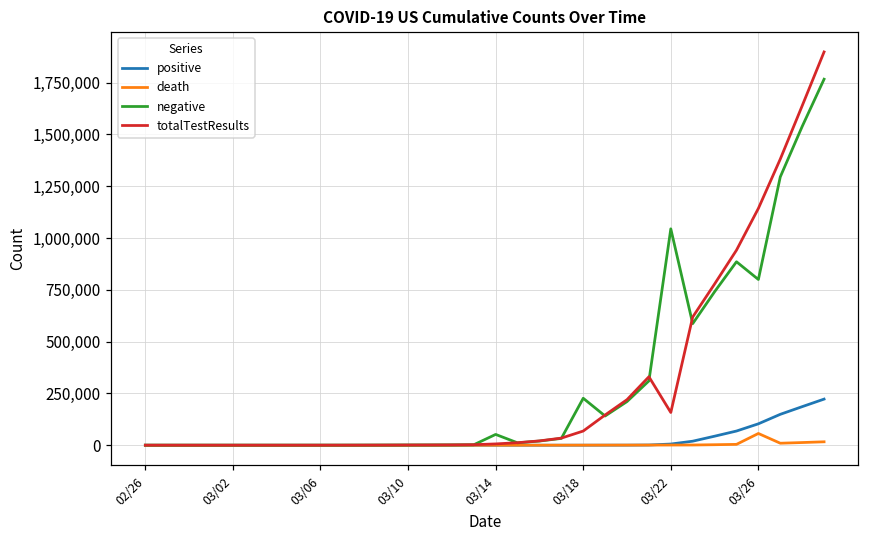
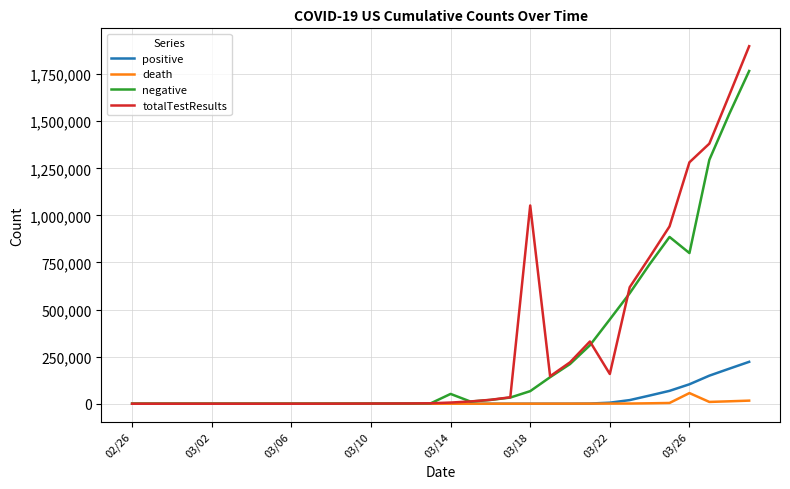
negative, 03/18: 230,000 -> 70,000
totalTestResults, 03/18: 70,000 -> 1,050,000
negative, 03/22: 1,040,000 -> 450,000
totalTestResults, 03/26: 1,140,000 -> 1,280,000
